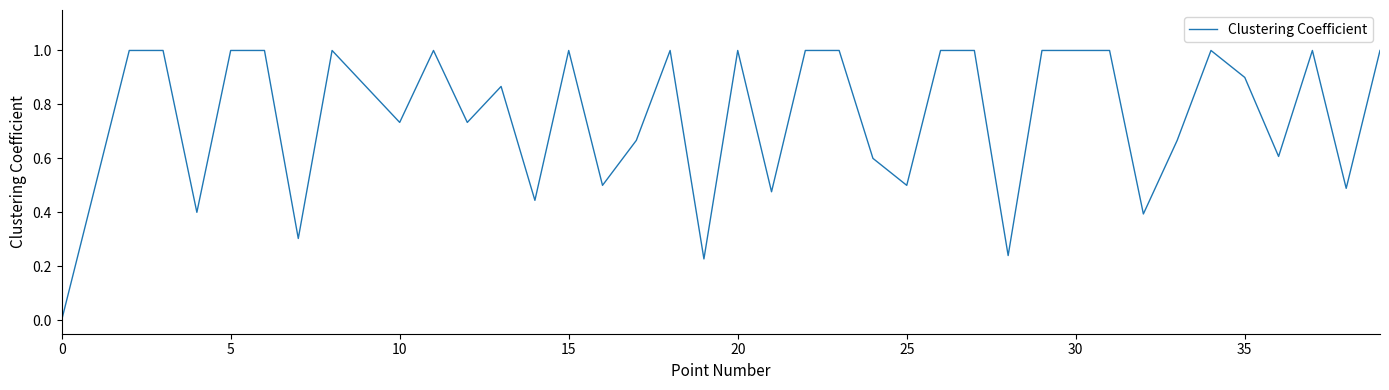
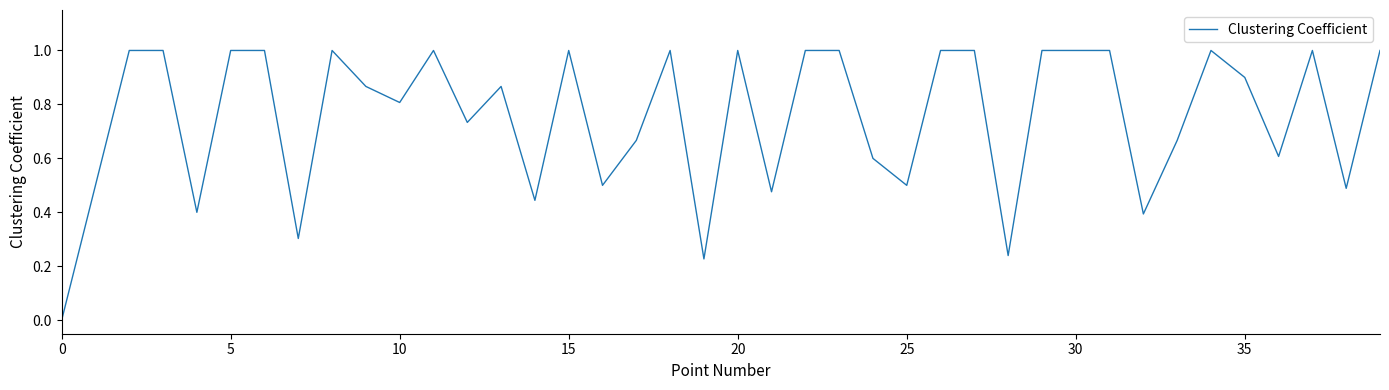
10: 0.73 -> 0.81
